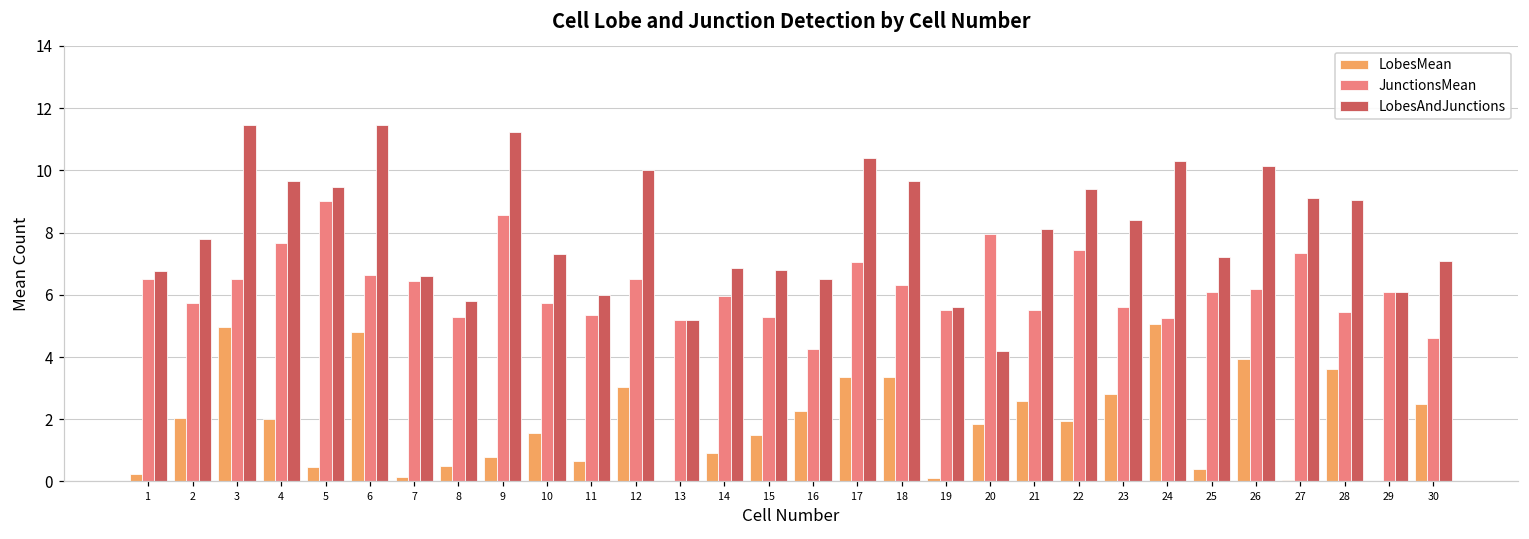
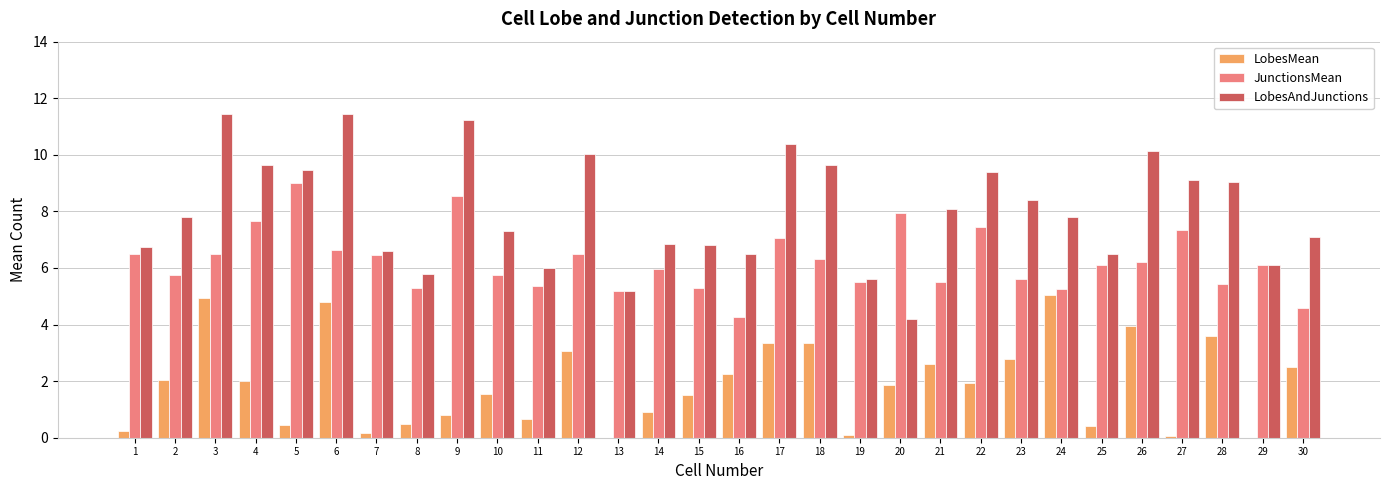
LobesAndJunctions, 24: 10.3 -> 7.8
LobesAndJunctions, 25: 7.2 -> 6.5
